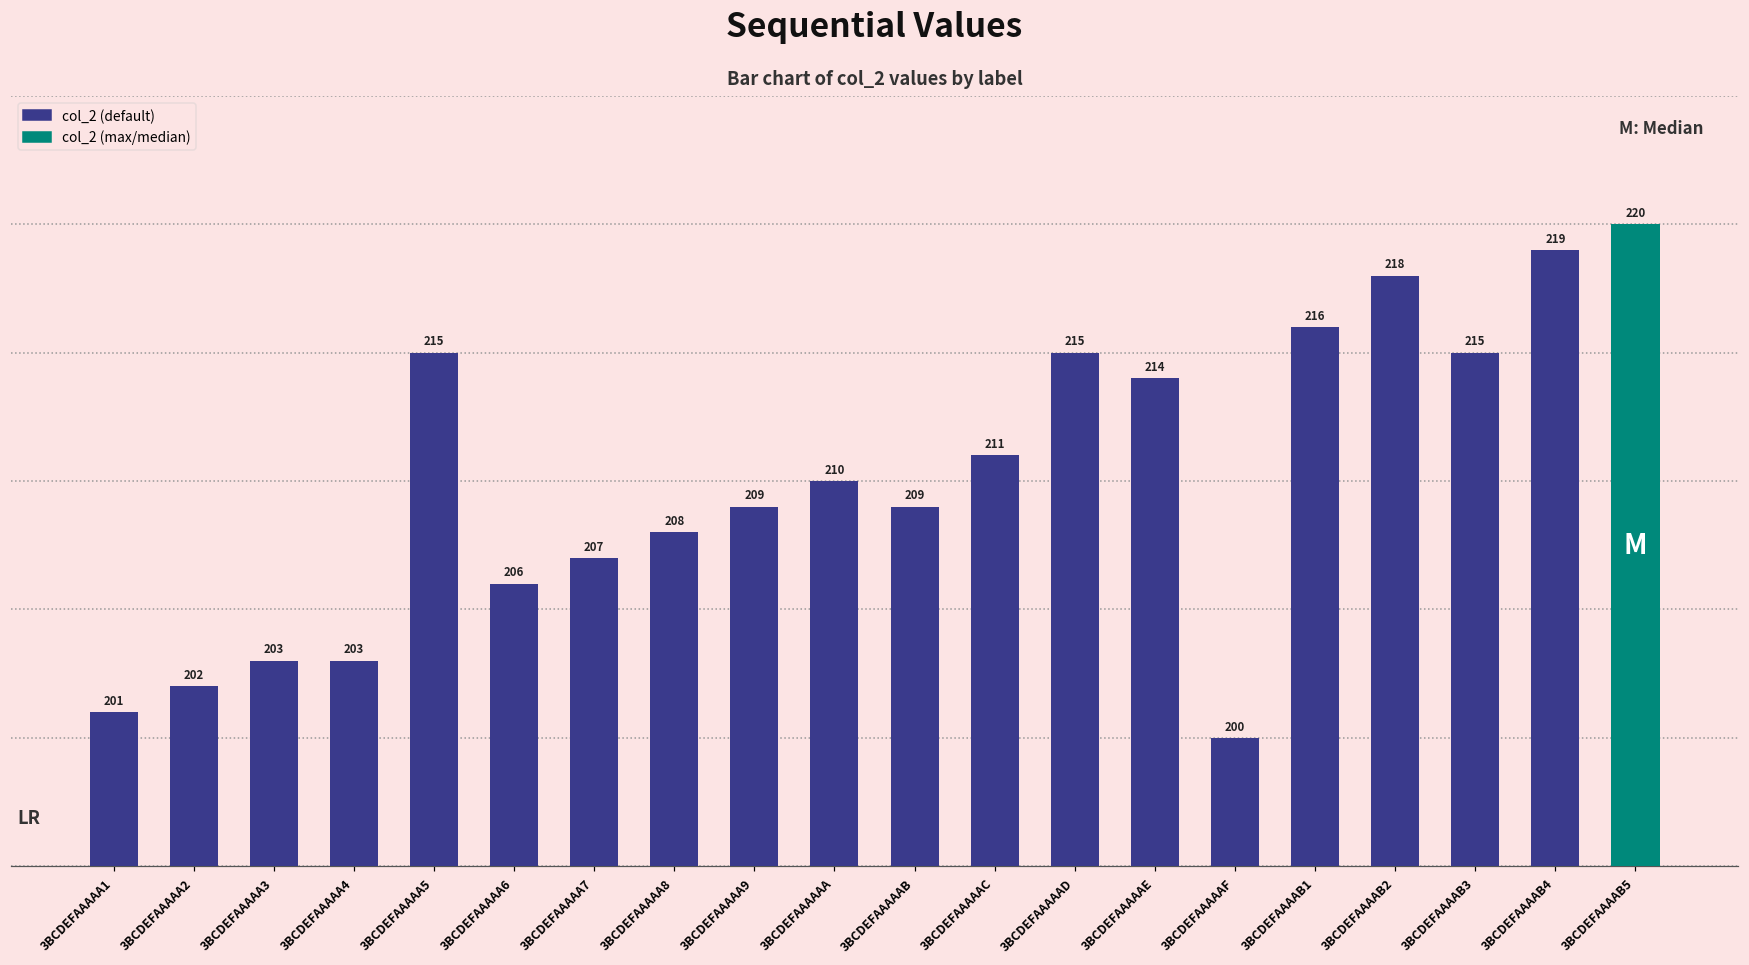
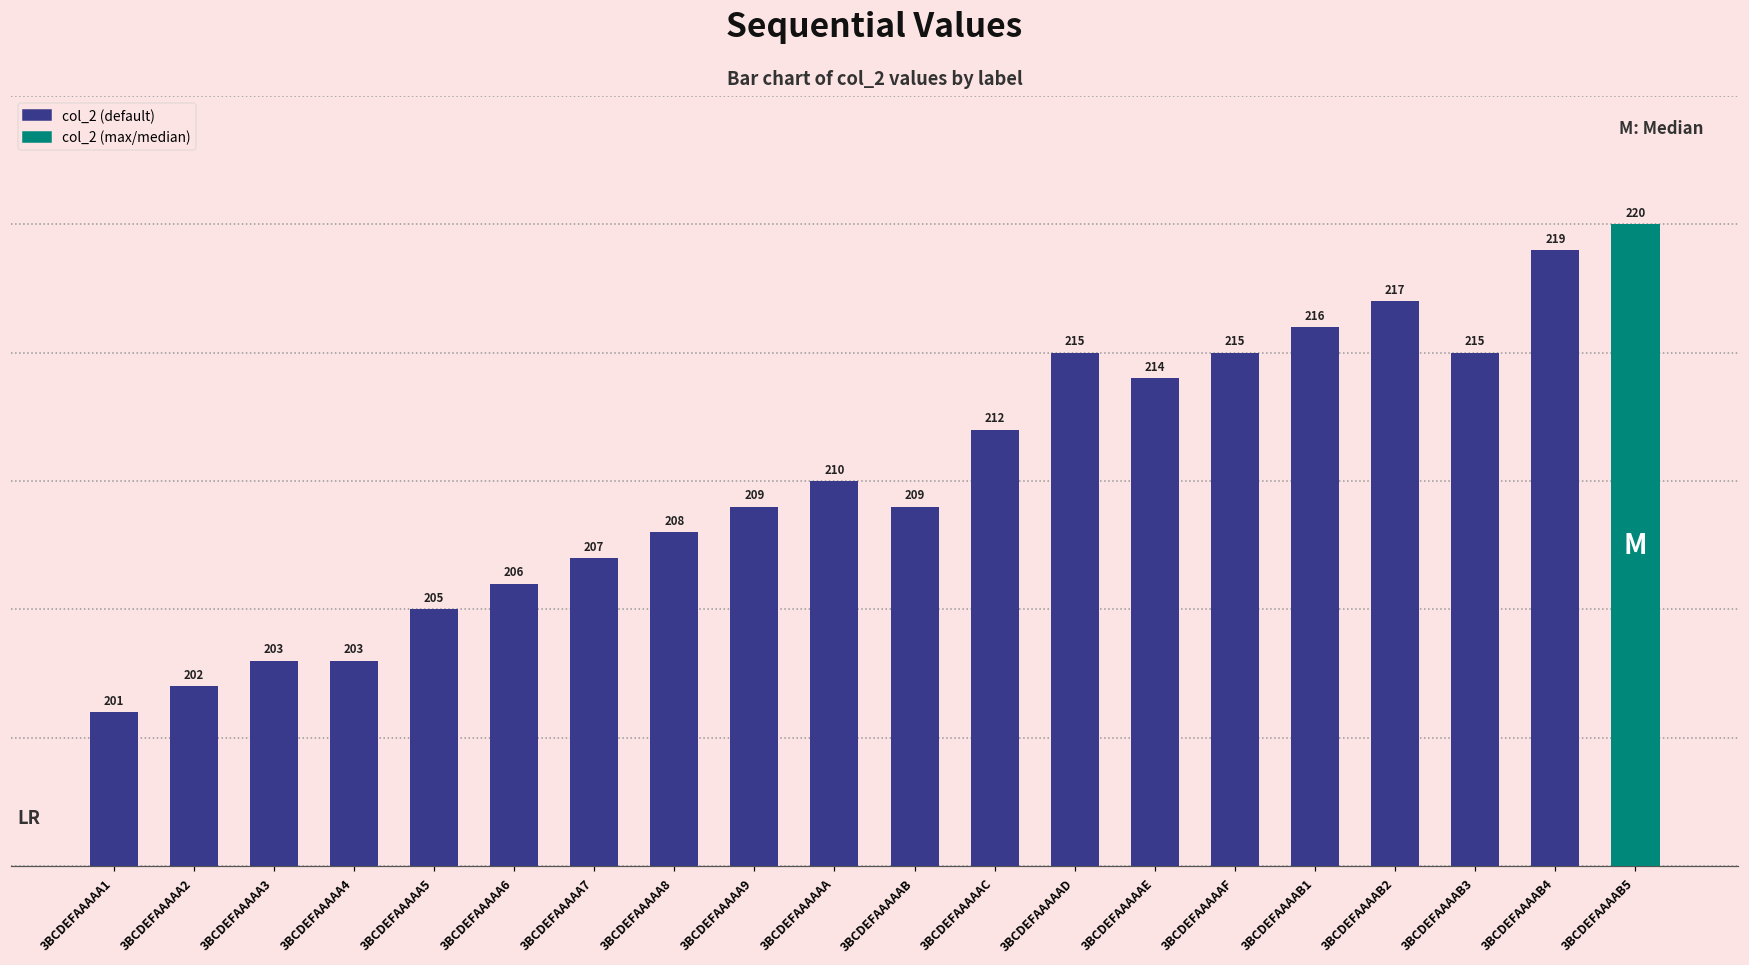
3BCDEFAAAAA5: 215 -> 205
3BCDEFAAAAAC: 211 -> 212
3BCDEFAAAAAF: 200 -> 215
3BCDEFAAAAB2: 218 -> 217
